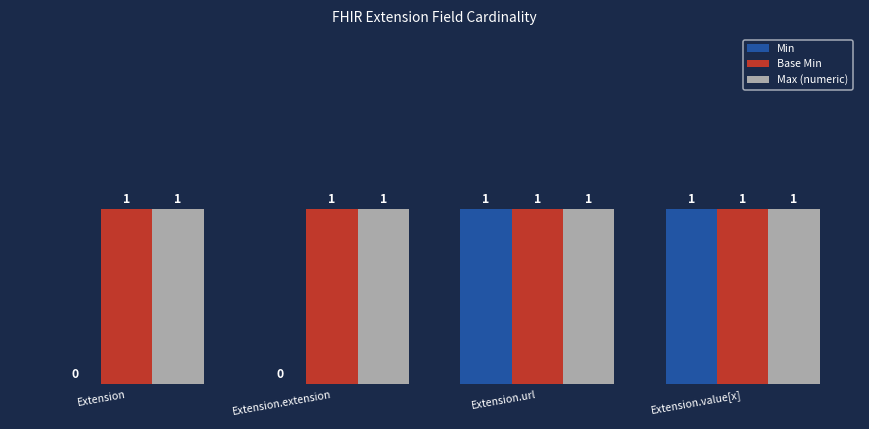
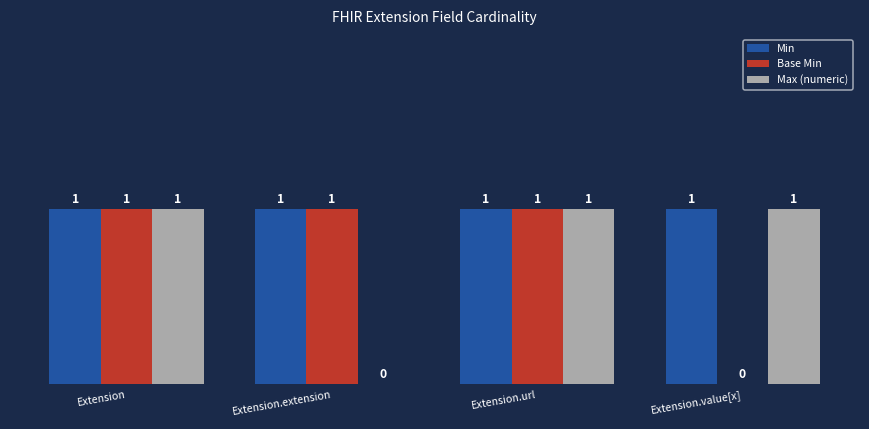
Min, Extension: 0 -> 1
Min, Extension.extension: 0 -> 1
Max (numeric), Extension.extension: 1 -> 0
Base Min, Extension.value[x]: 1 -> 0
